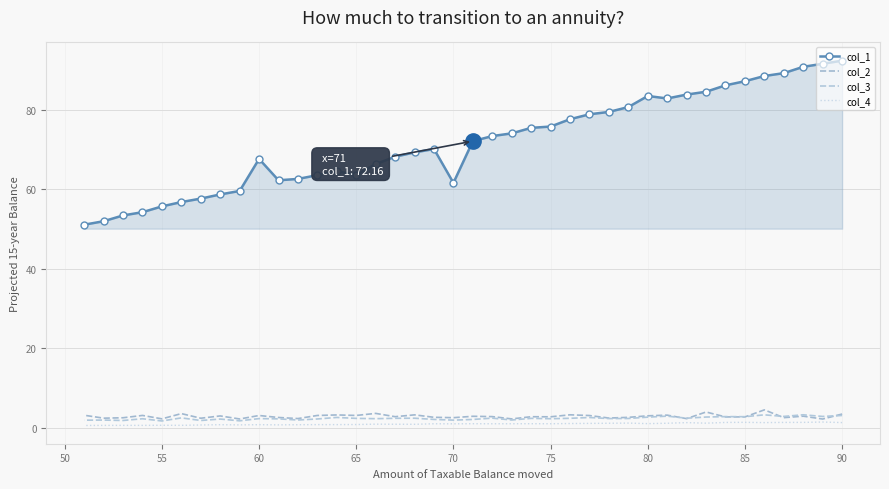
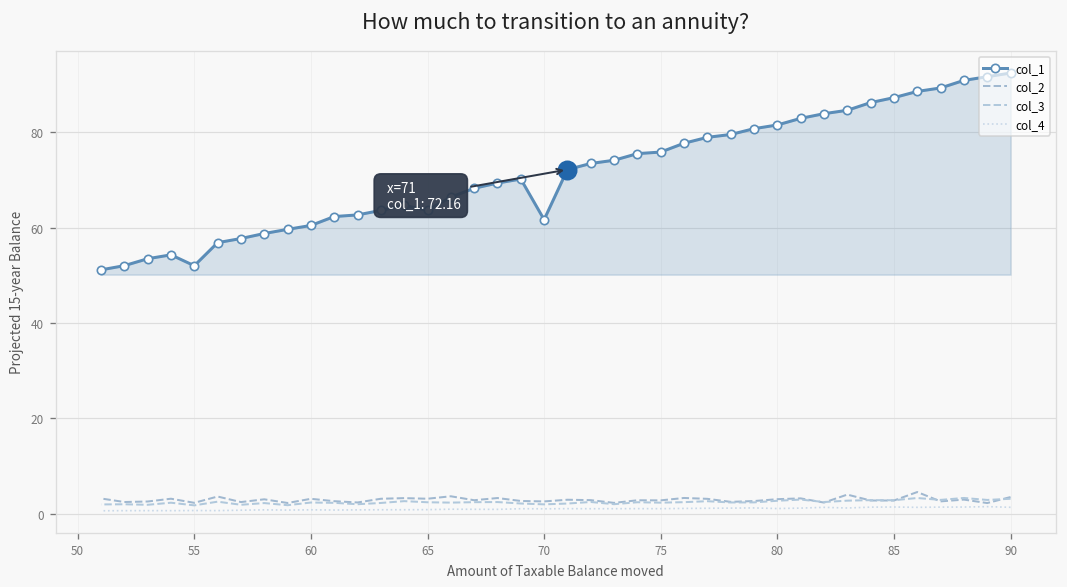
col_1, 55: 56 -> 52
col_1, 60: 68 -> 60
col_1, 80: 84 -> 82
